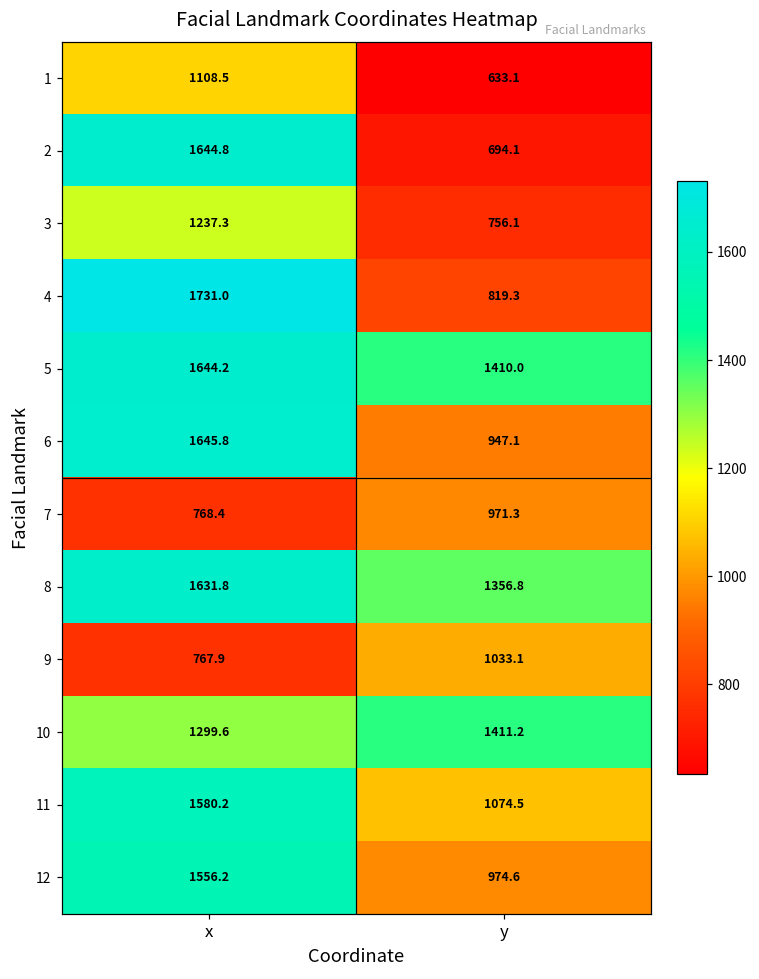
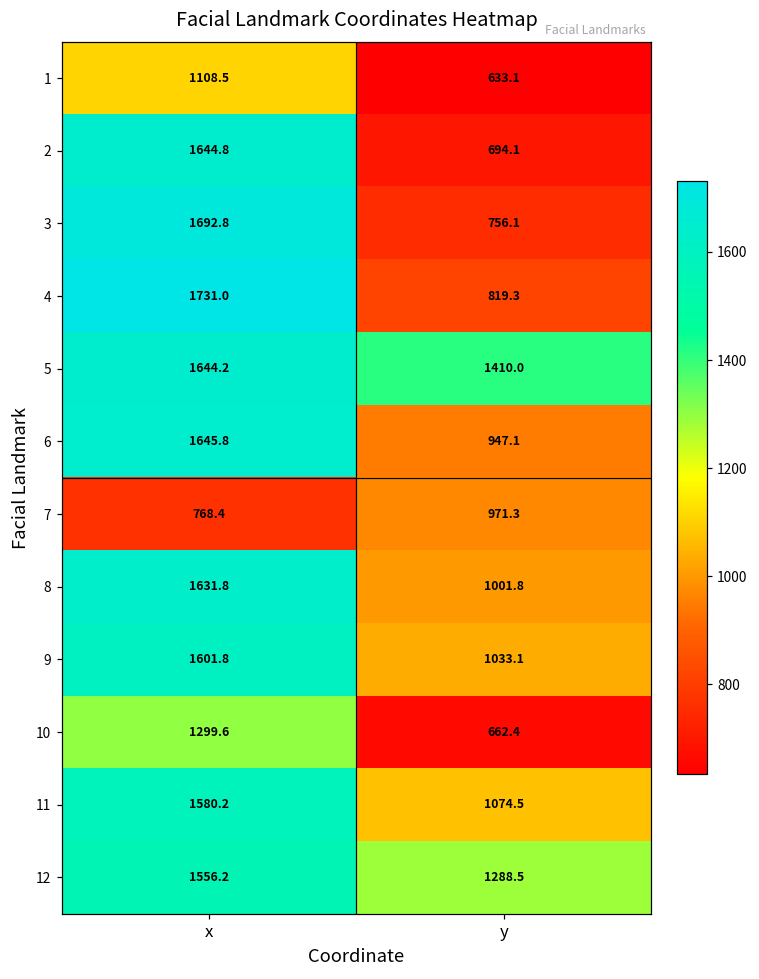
3, x: 1237.3 -> 1692.8
8, y: 1356.8 -> 1001.8
9, x: 767.9 -> 1601.8
10, y: 1411.2 -> 662.4
12, y: 974.6 -> 1288.5
